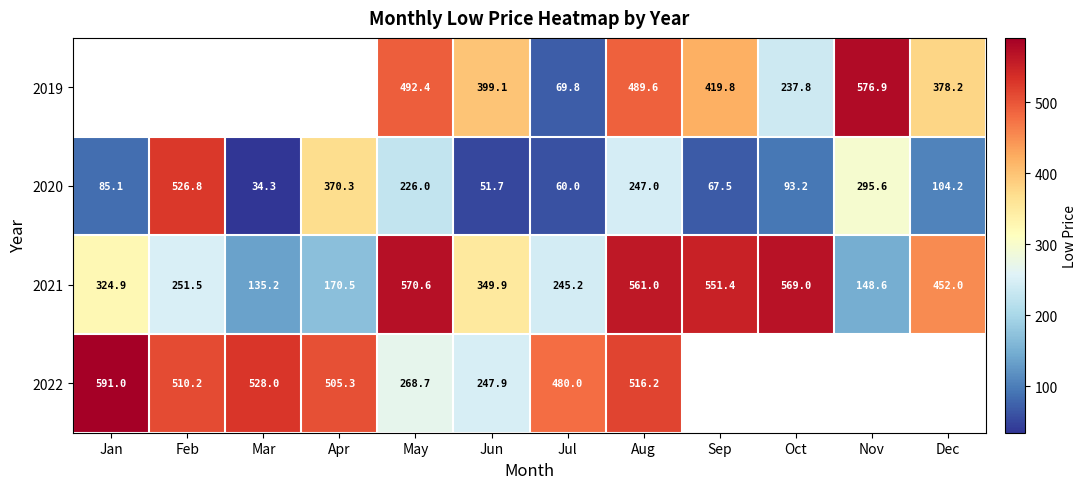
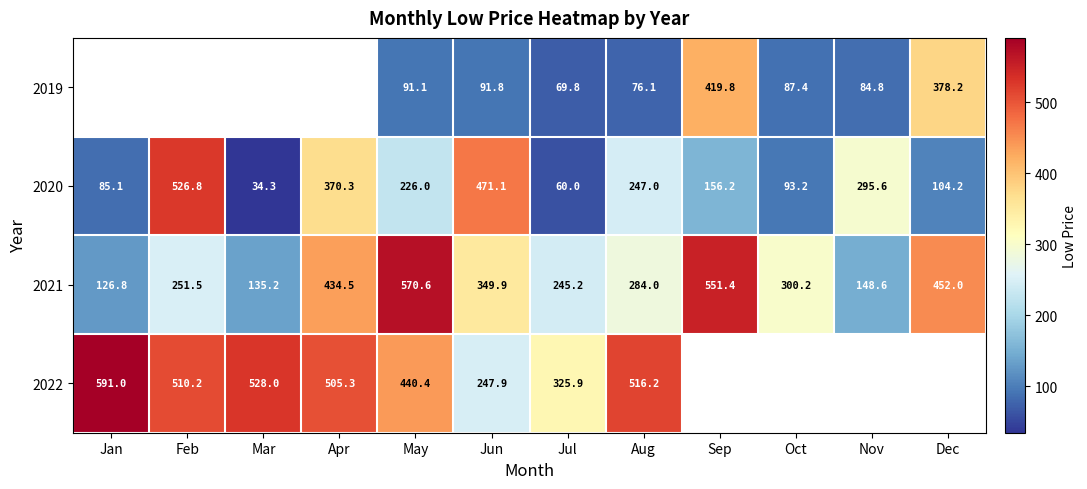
2019, May: 492.4 -> 91.1
2019, Jun: 399.1 -> 91.8
2019, Aug: 489.6 -> 76.1
2019, Oct: 237.8 -> 87.4
2019, Nov: 576.9 -> 84.8
2020, Jun: 51.7 -> 471.1
2020, Sep: 67.5 -> 156.2
2021, Jan: 324.9 -> 126.8
2021, Apr: 170.5 -> 434.5
2021, Aug: 561.0 -> 284.0
2021, Oct: 569.0 -> 300.2
2022, May: 268.7 -> 440.4
2022, Jul: 480.0 -> 325.9
